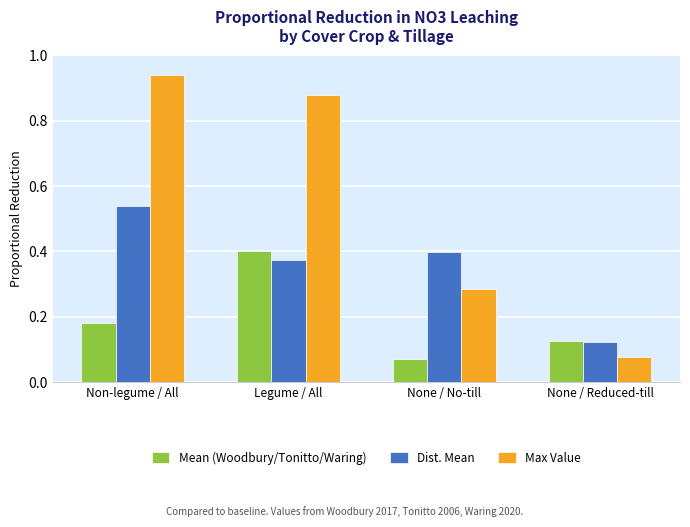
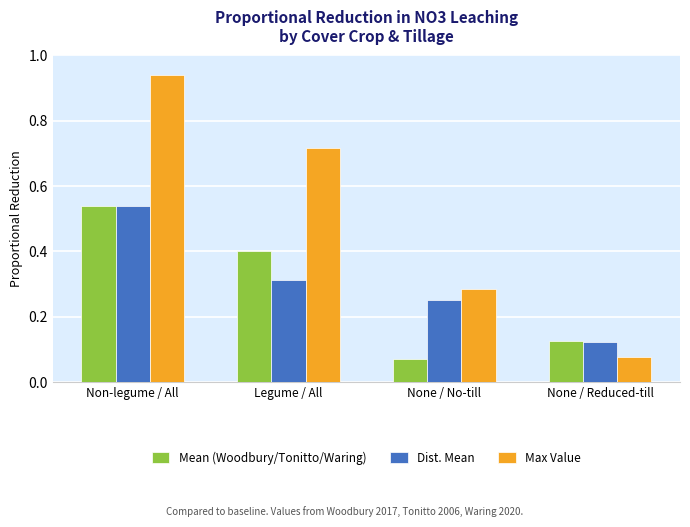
Mean (Woodbury/Tonitto/Waring), Non-legume / All: 0.18 -> 0.54
Dist. Mean, Legume / All: 0.37 -> 0.31
Max Value, Legume / All: 0.88 -> 0.72
Dist. Mean, None / No-till: 0.40 -> 0.25
